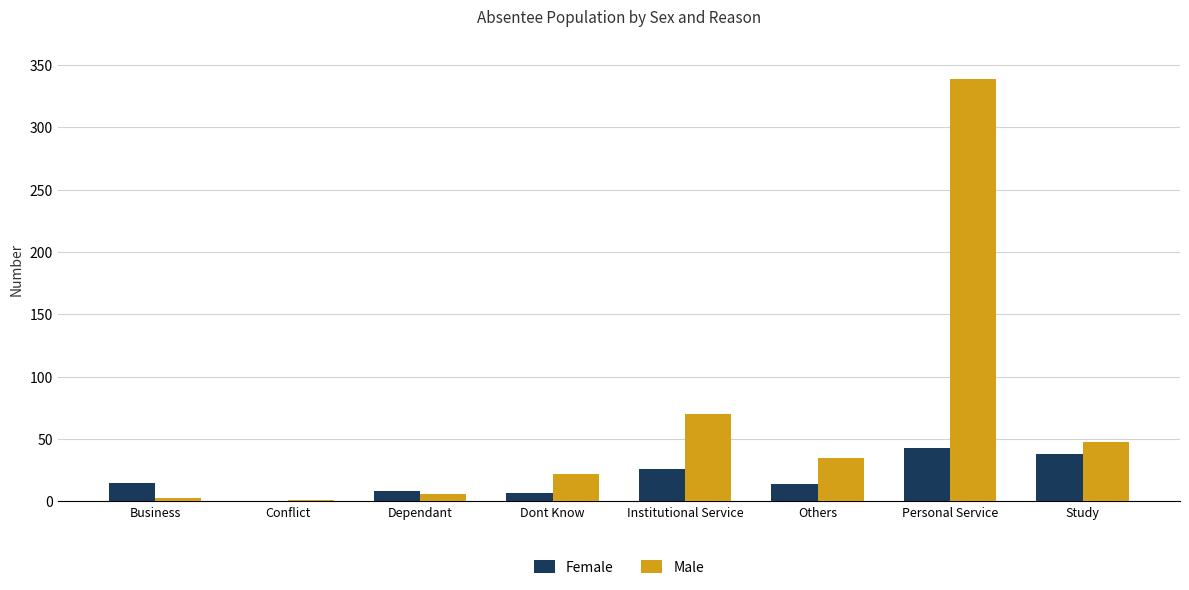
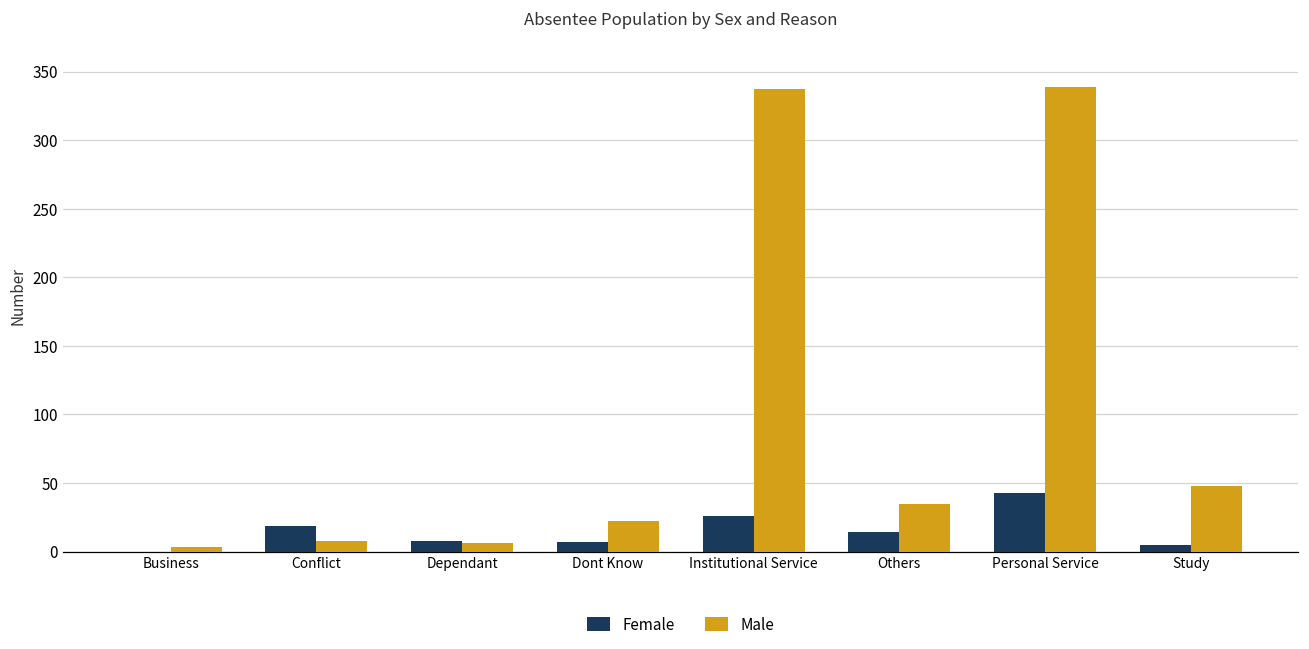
Female, Business: 15 -> 0
Female, Conflict: 0 -> 19
Male, Conflict: 1 -> 8
Male, Institutional Service: 70 -> 337
Female, Study: 38 -> 5
